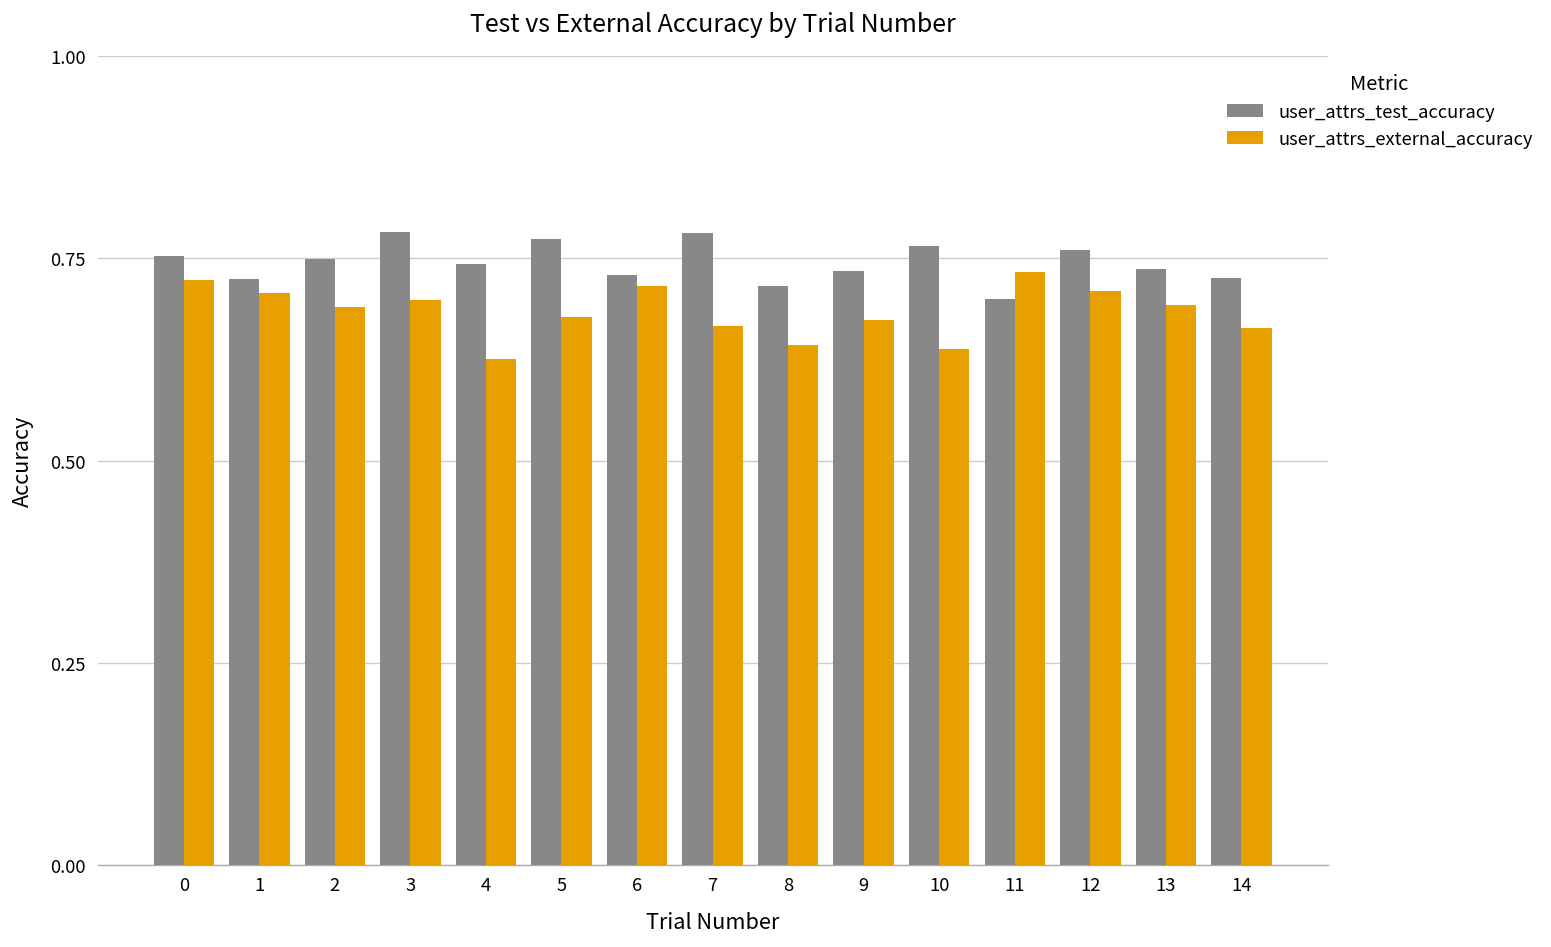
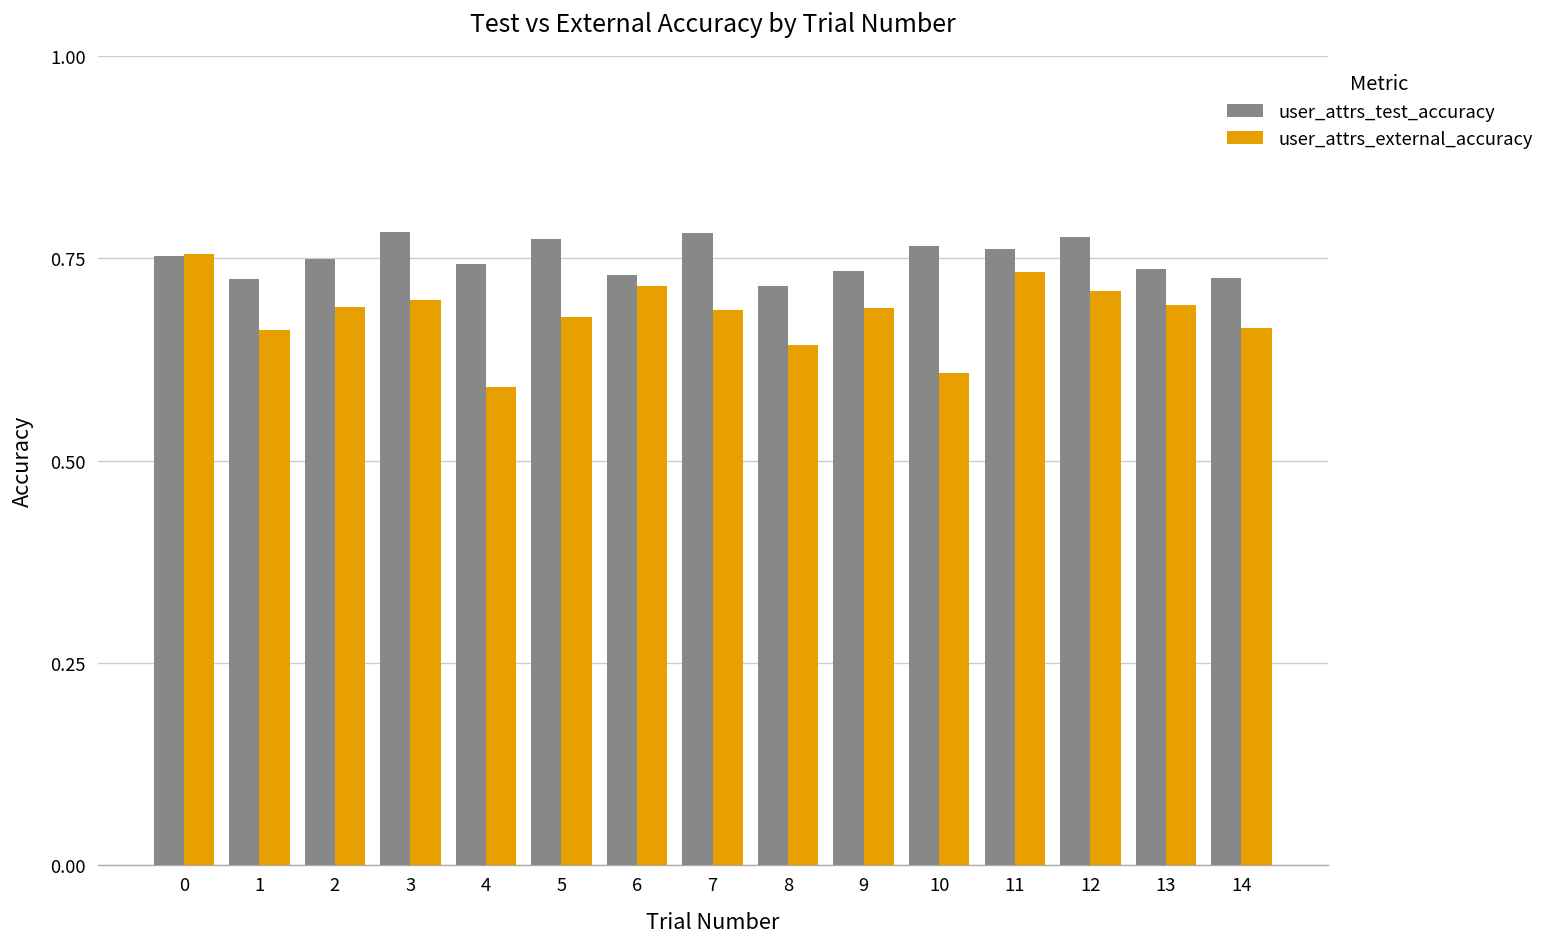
user_attrs_external_accuracy, 0: 0.72 -> 0.76
user_attrs_external_accuracy, 1: 0.71 -> 0.66
user_attrs_external_accuracy, 4: 0.63 -> 0.59
user_attrs_external_accuracy, 7: 0.67 -> 0.69
user_attrs_external_accuracy, 9: 0.67 -> 0.69
user_attrs_external_accuracy, 10: 0.64 -> 0.61
user_attrs_test_accuracy, 11: 0.70 -> 0.76
user_attrs_test_accuracy, 12: 0.76 -> 0.78
